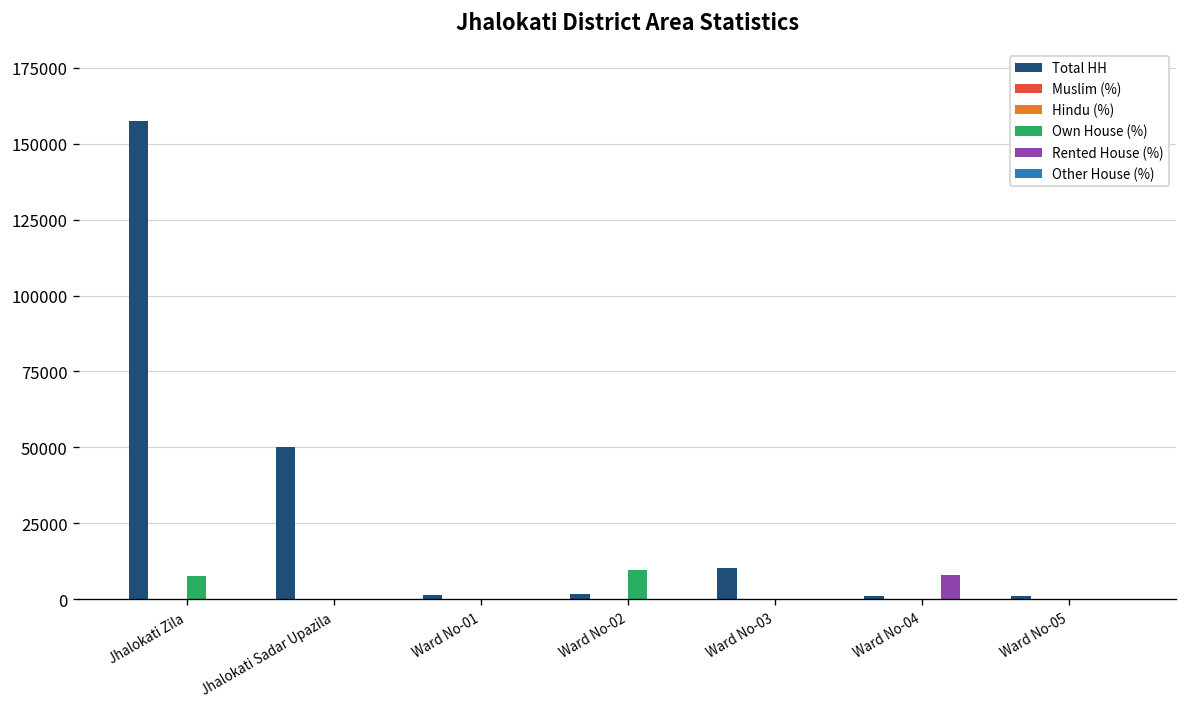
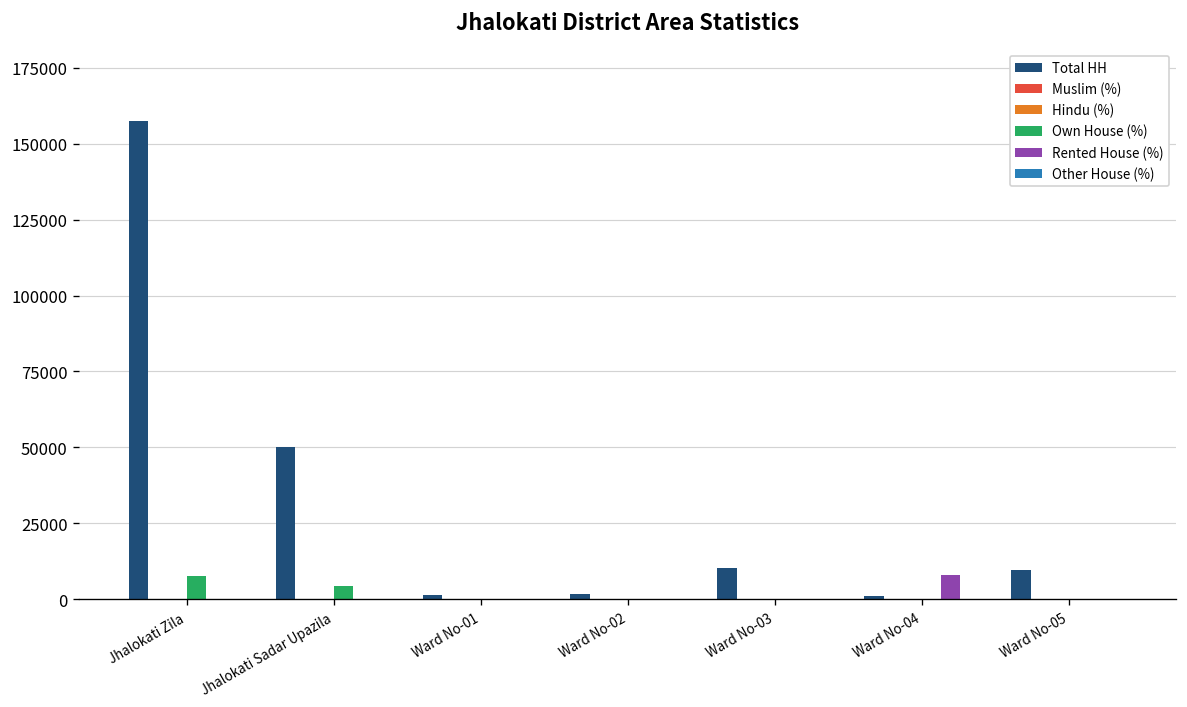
Own House (%), Jhalokati Sadar Upazila: 0 -> 4000
Own House (%), Ward No-02: 10000 -> 0
Total HH, Ward No-05: 1000 -> 10000
